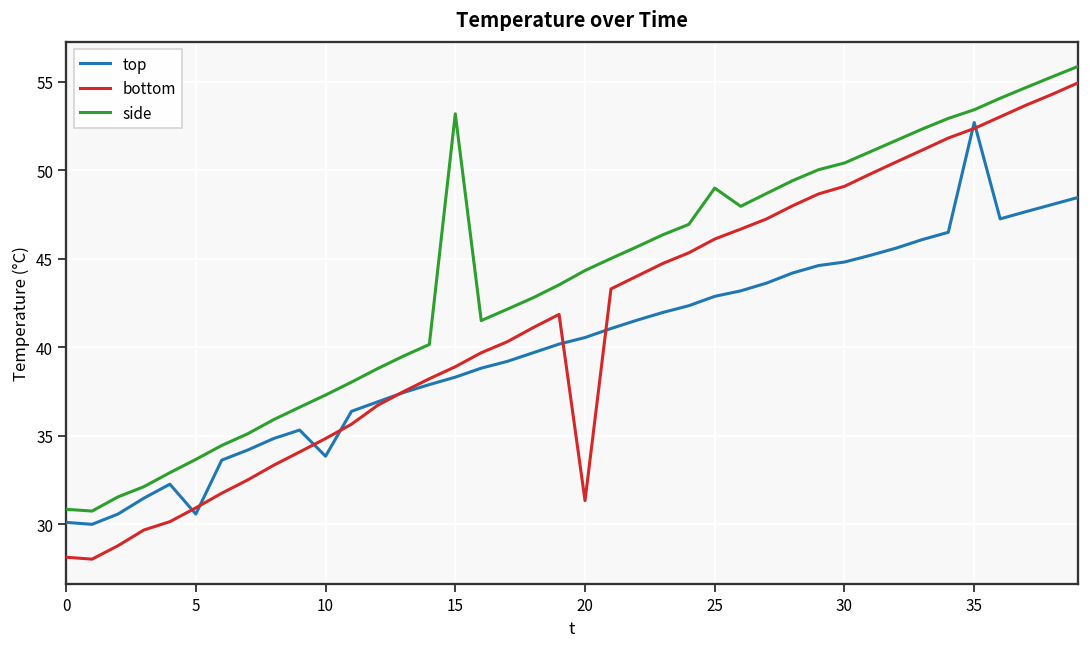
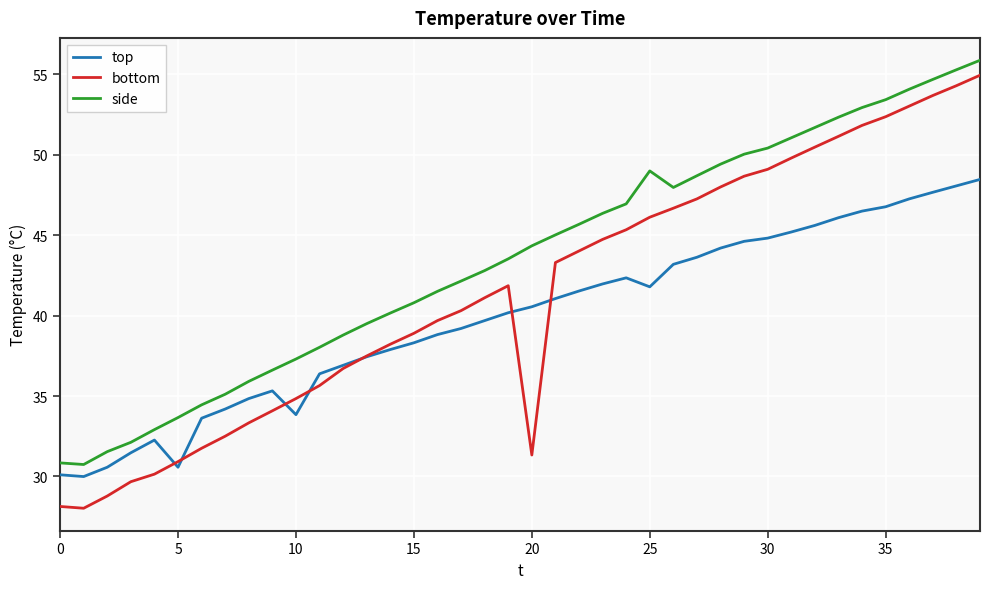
side, 15: 53.2 -> 40.8
top, 25: 42.9 -> 41.8
top, 35: 52.7 -> 46.8
